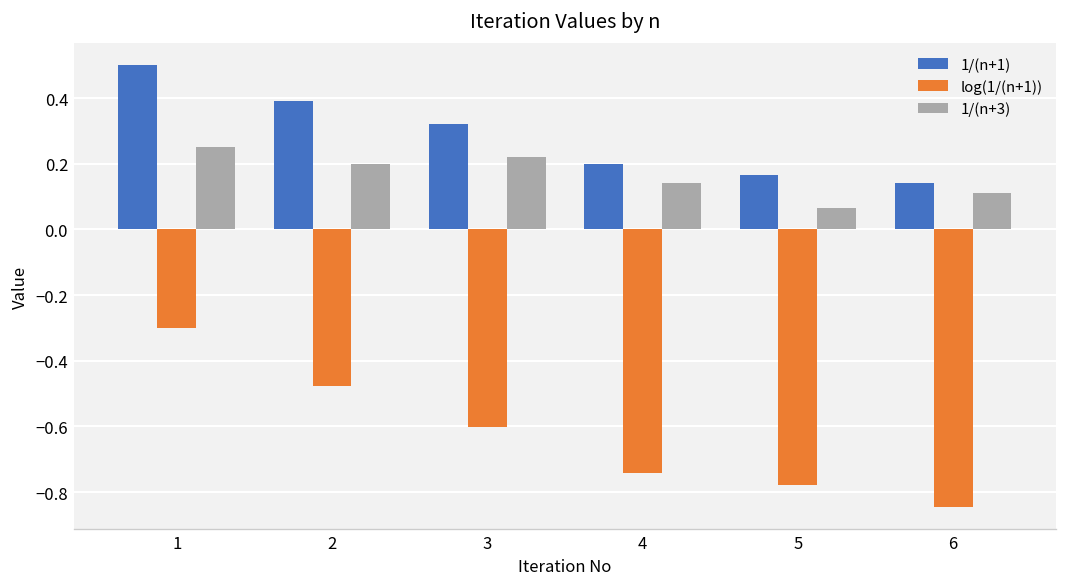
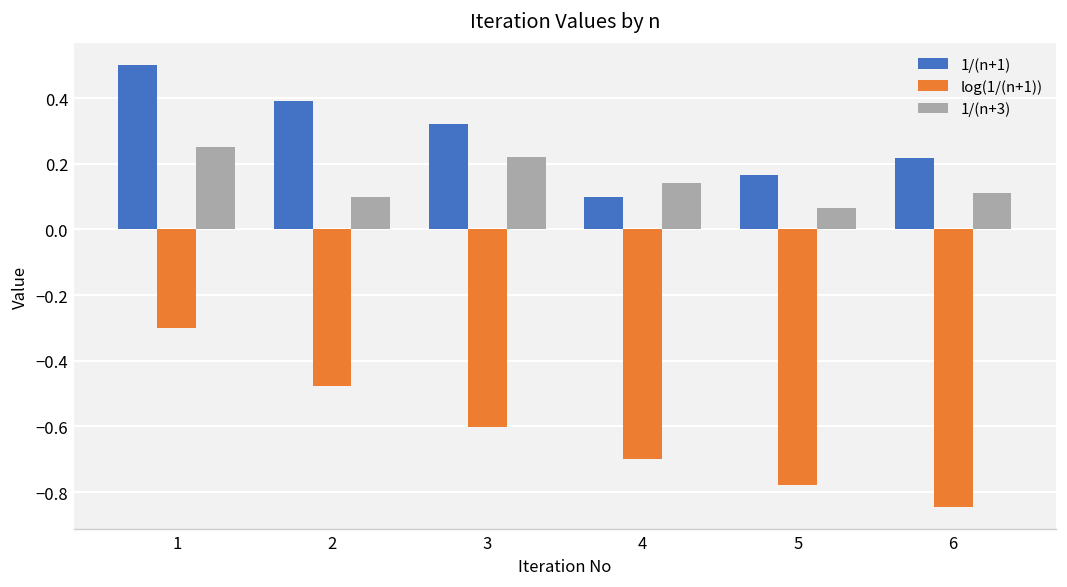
1/(n+3), 2: 0.2 -> 0.1
1/(n+1), 4: 0.2 -> 0.1
log(1/(n+1)), 4: -0.74 -> -0.70
1/(n+1), 6: 0.14 -> 0.22
